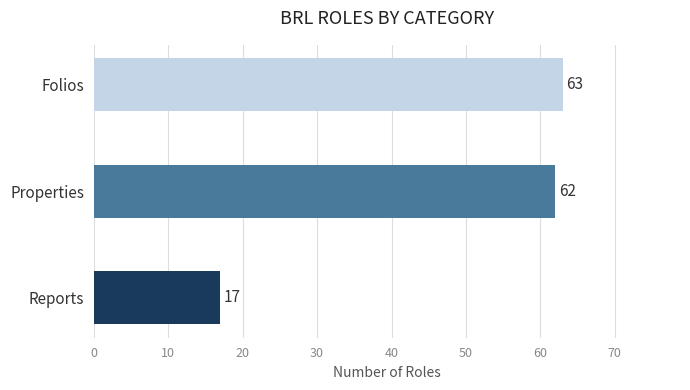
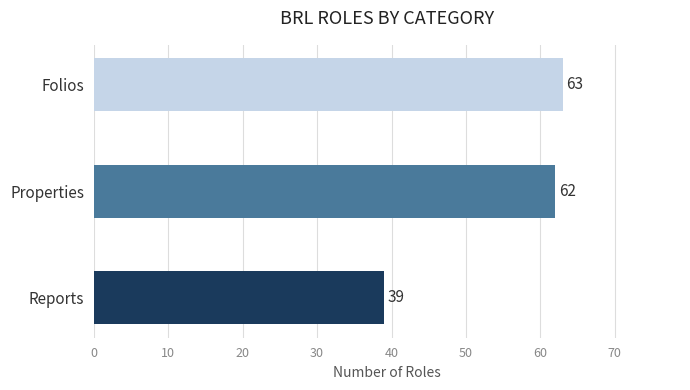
Reports: 17 -> 39
